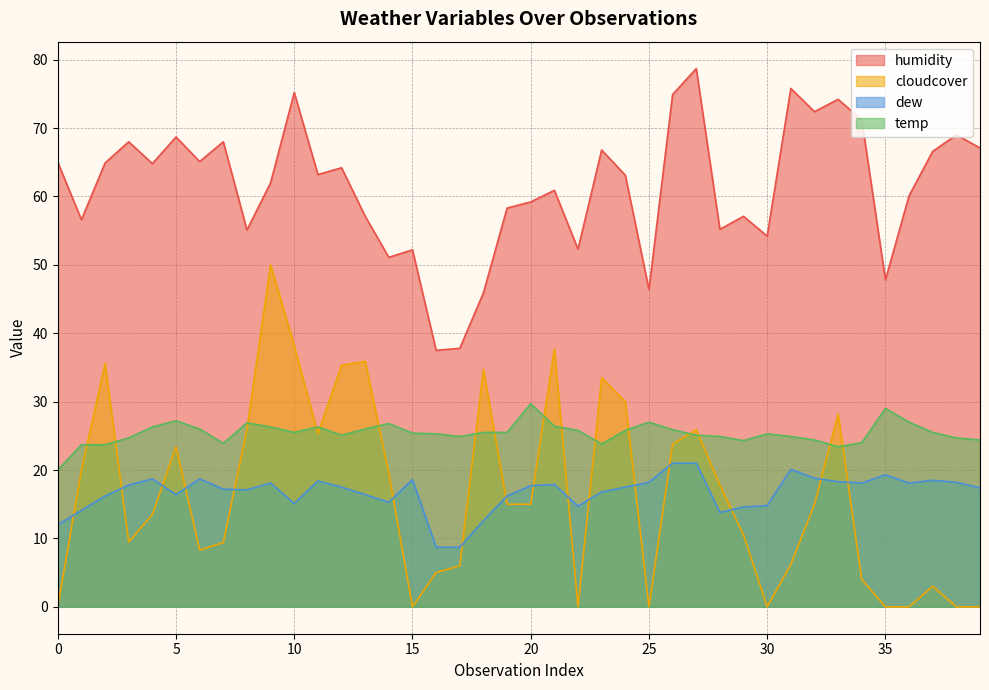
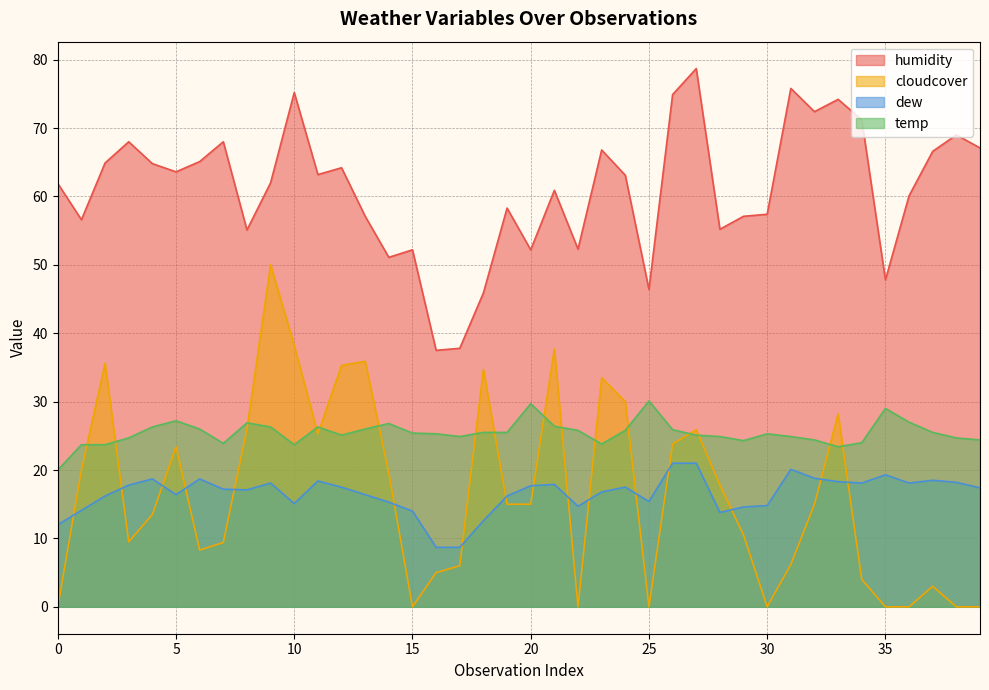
humidity, 0: 65 -> 62
humidity, 5: 69 -> 64
temp, 10: 26 -> 24
dew, 15: 19 -> 14
humidity, 20: 59 -> 52
dew, 25: 18 -> 15
temp, 25: 27 -> 30
humidity, 30: 54 -> 57
